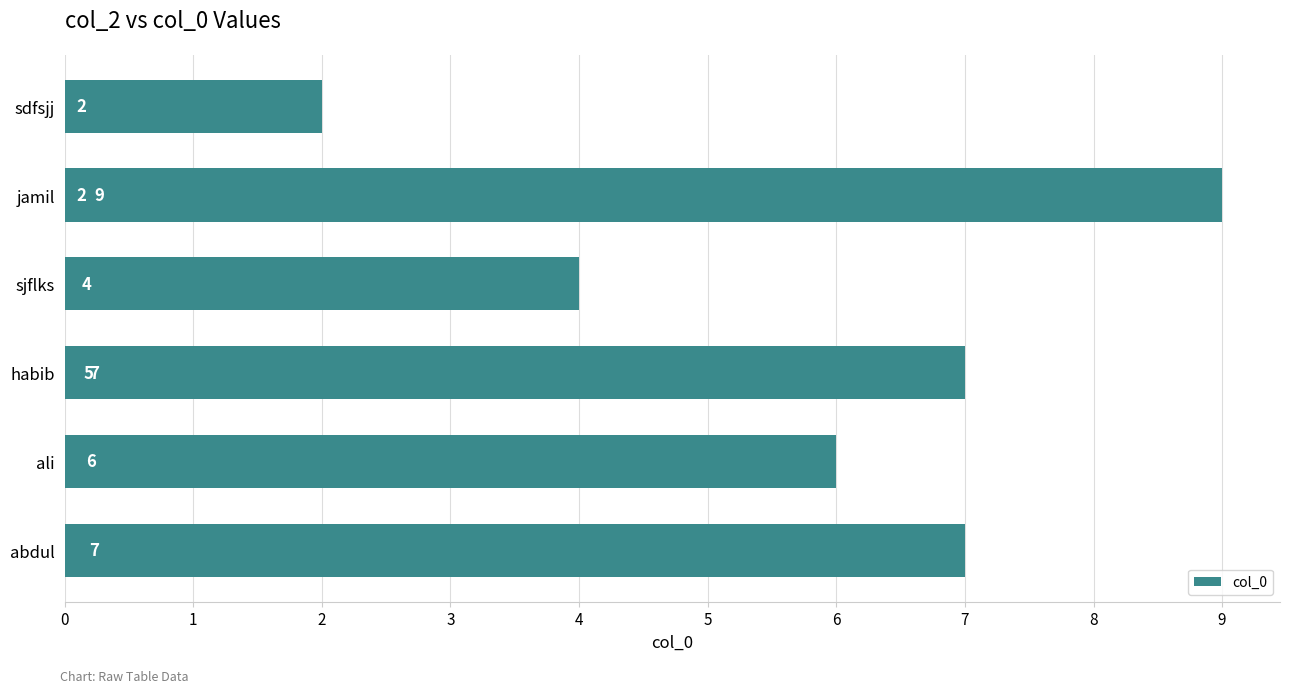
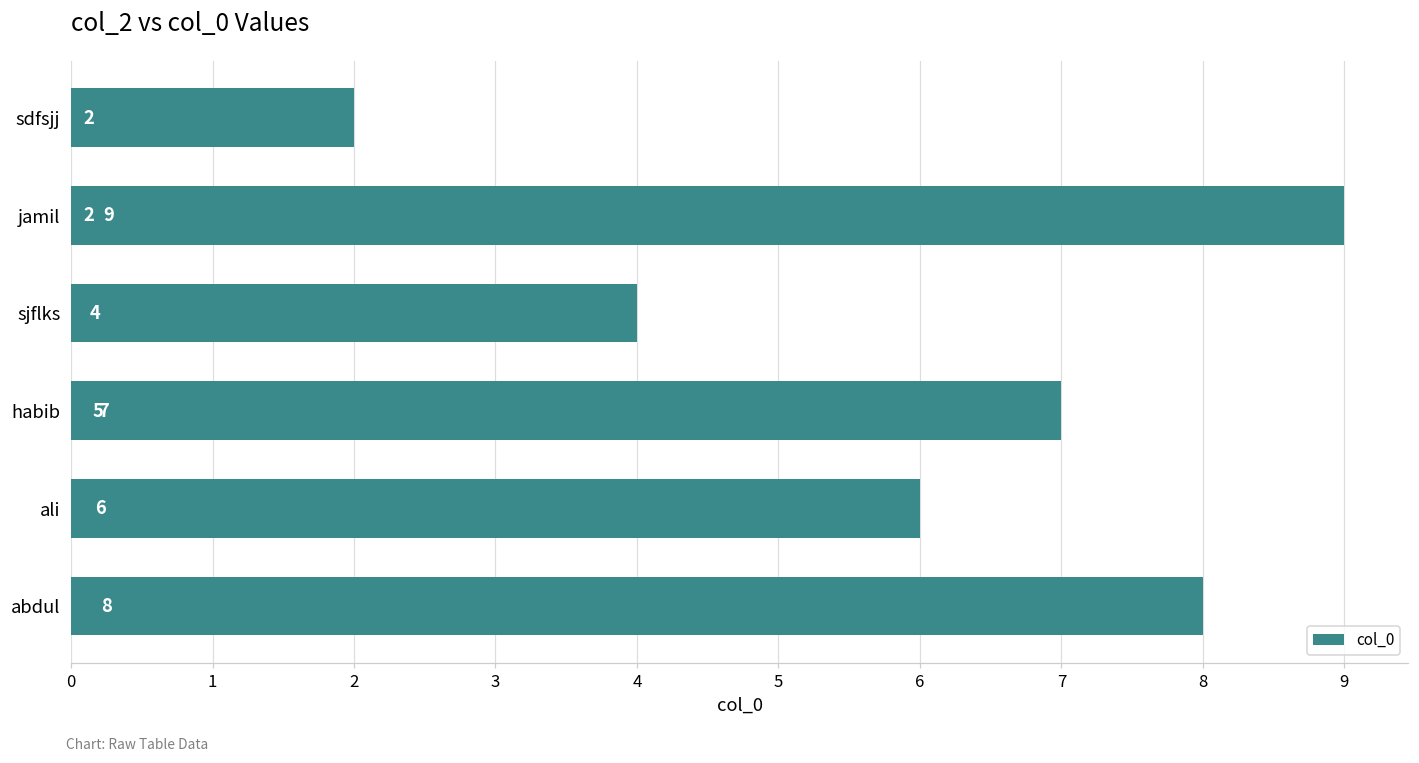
abdul: 7 -> 8
